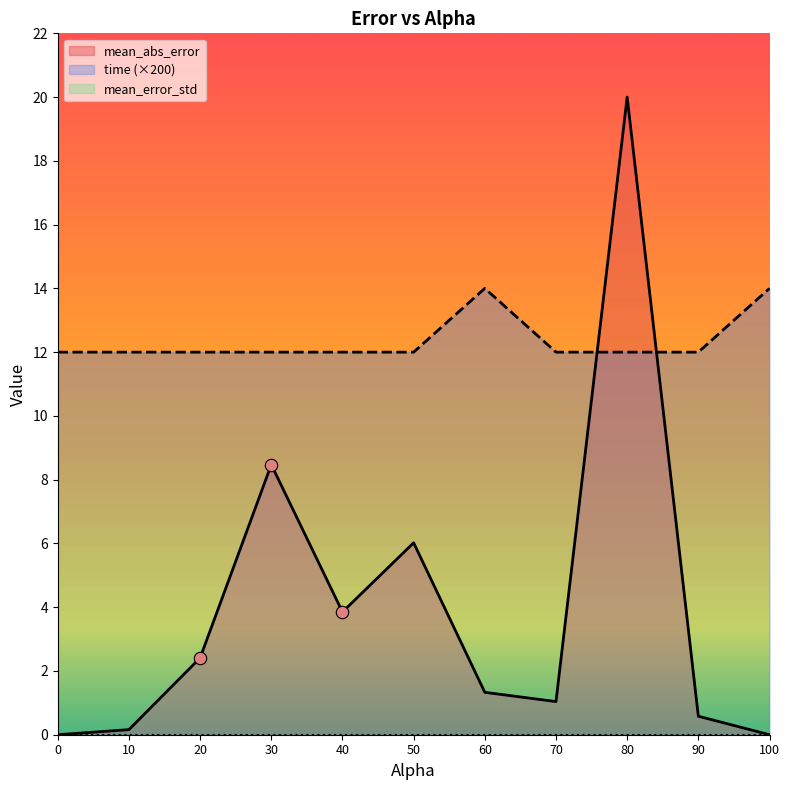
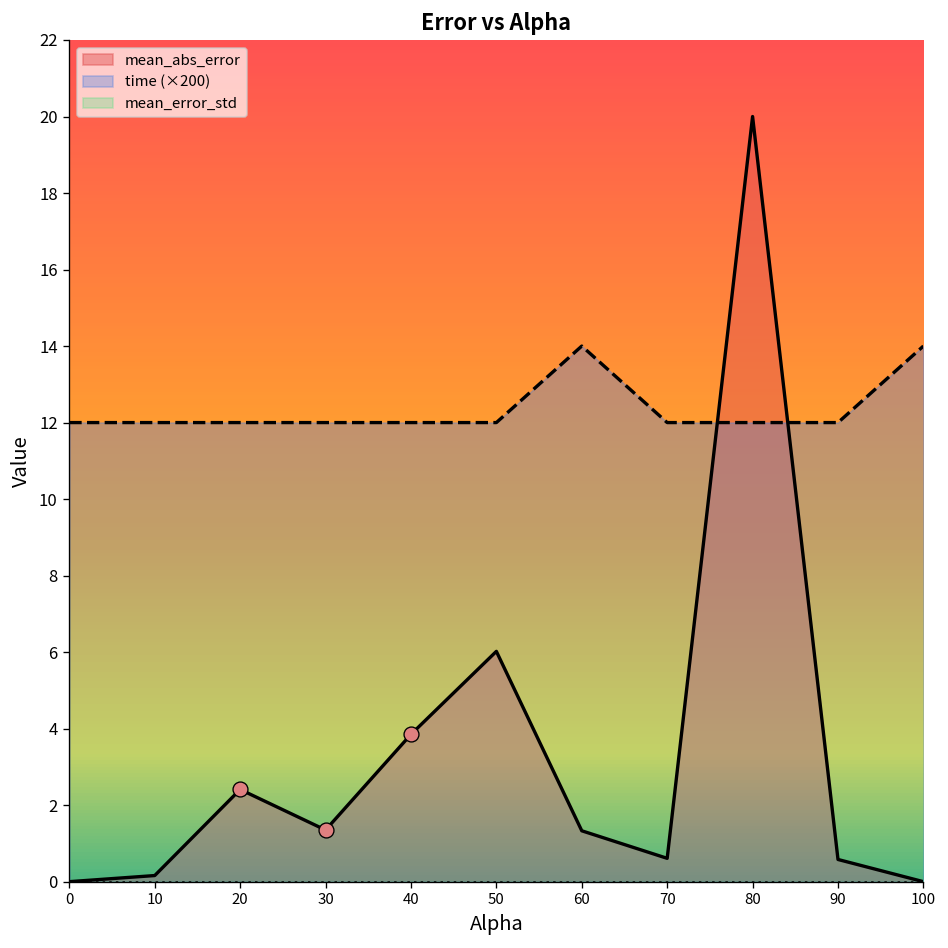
mean_abs_error, 30: 8.5 -> 1.4
mean_abs_error, 70: 1.0 -> 0.6
